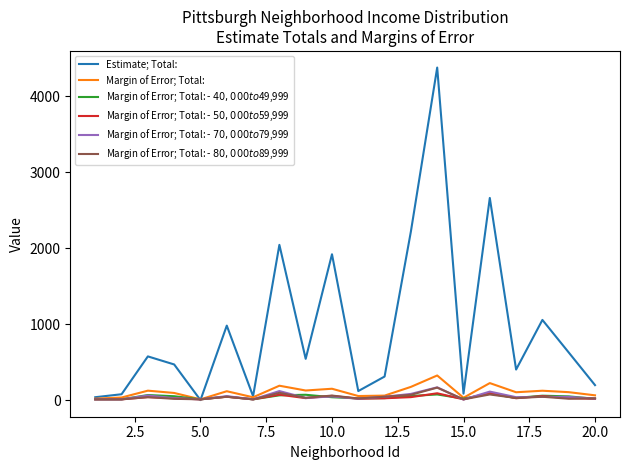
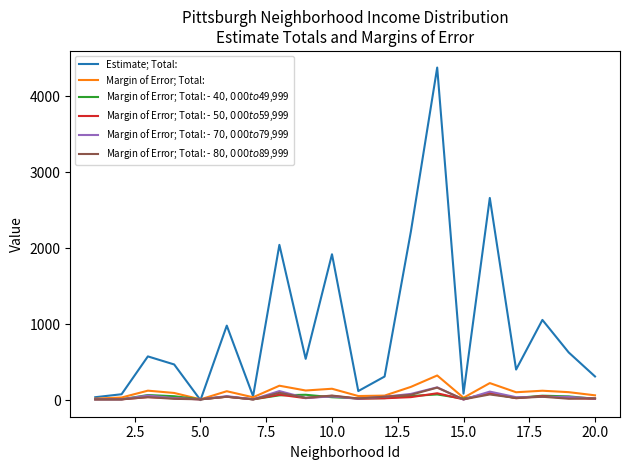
Estimate; Total:, 20.0: 200 -> 300
